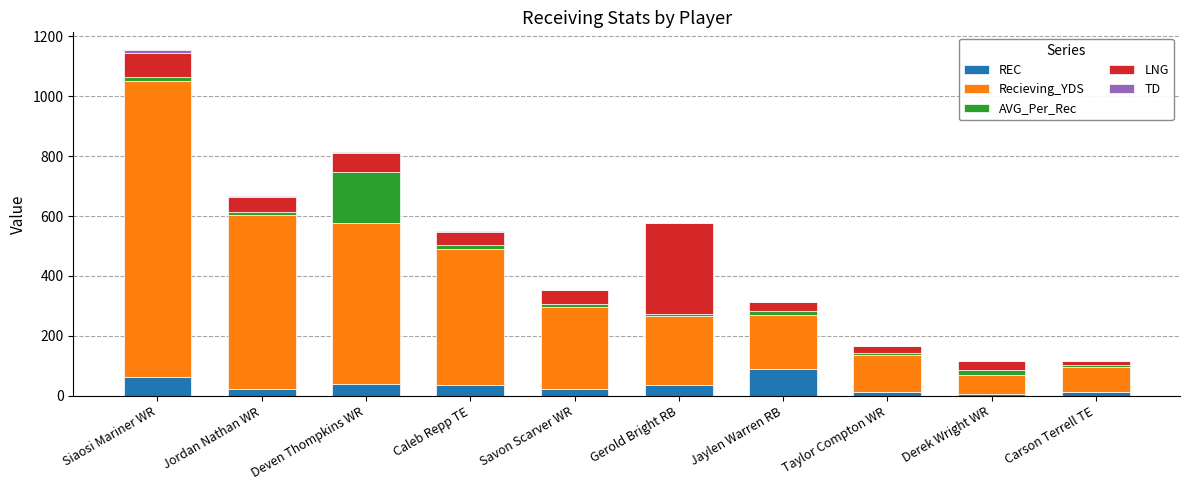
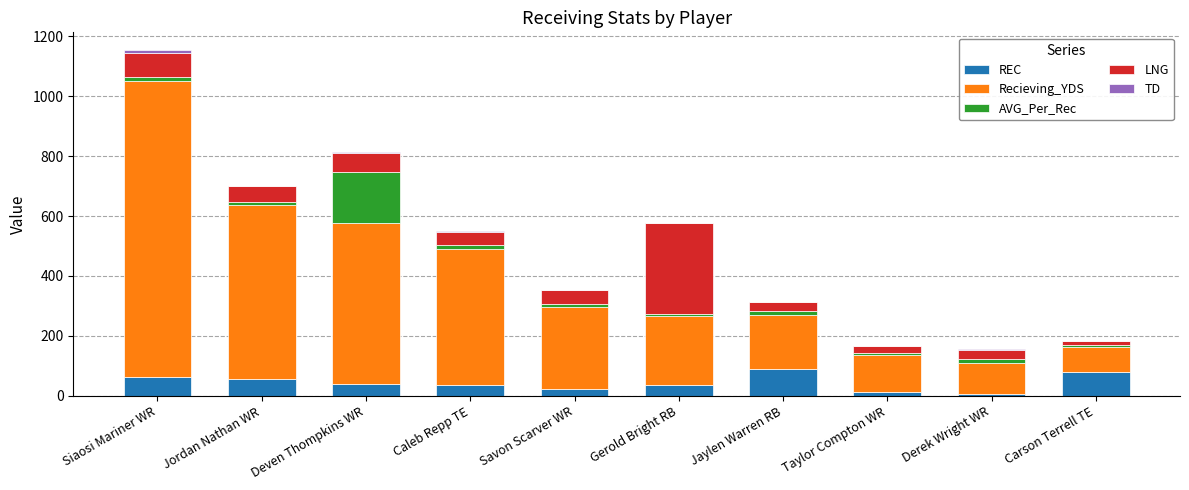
REC, Jordan Nathan WR: 20 -> 60
Recieving_YDS, Derek Wright WR: 60 -> 100
REC, Carson Terrell TE: 10 -> 80
